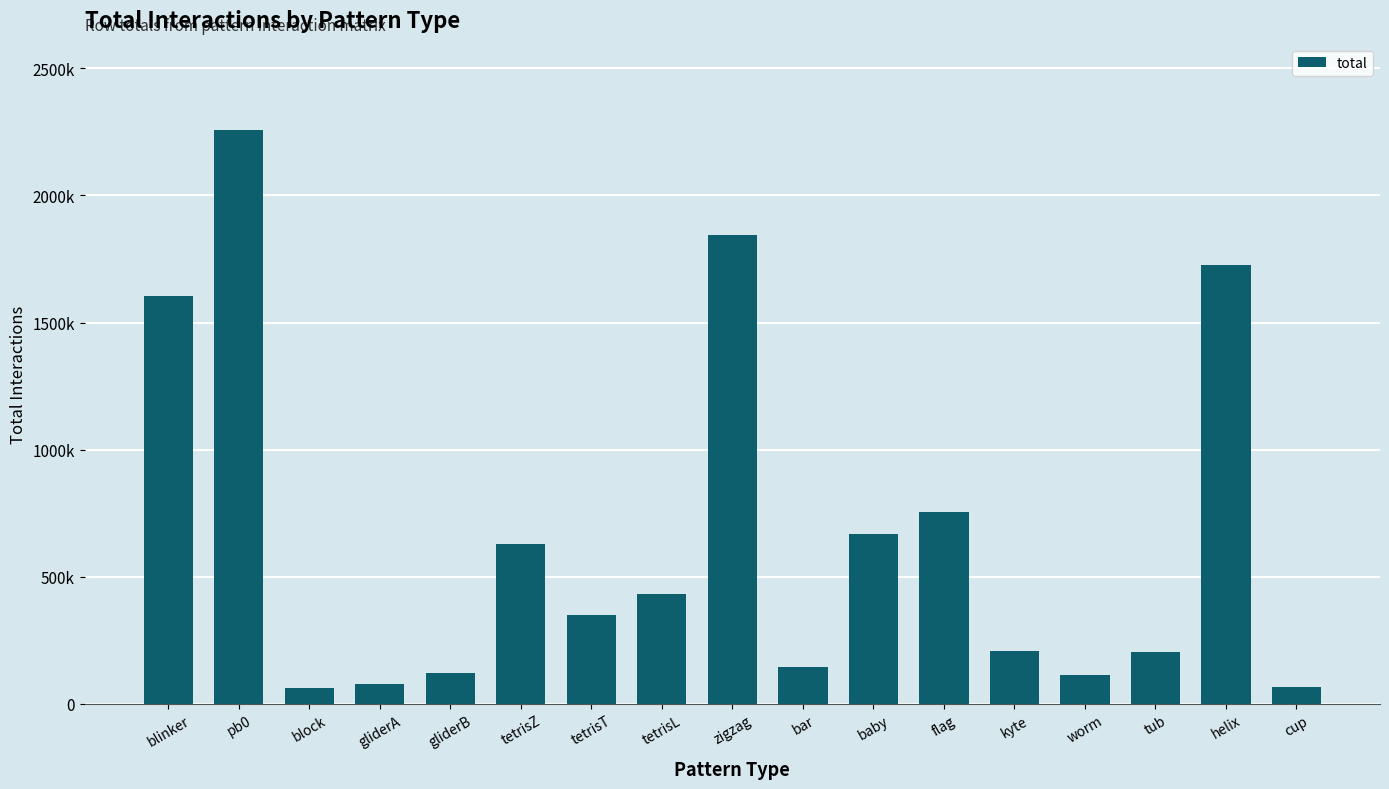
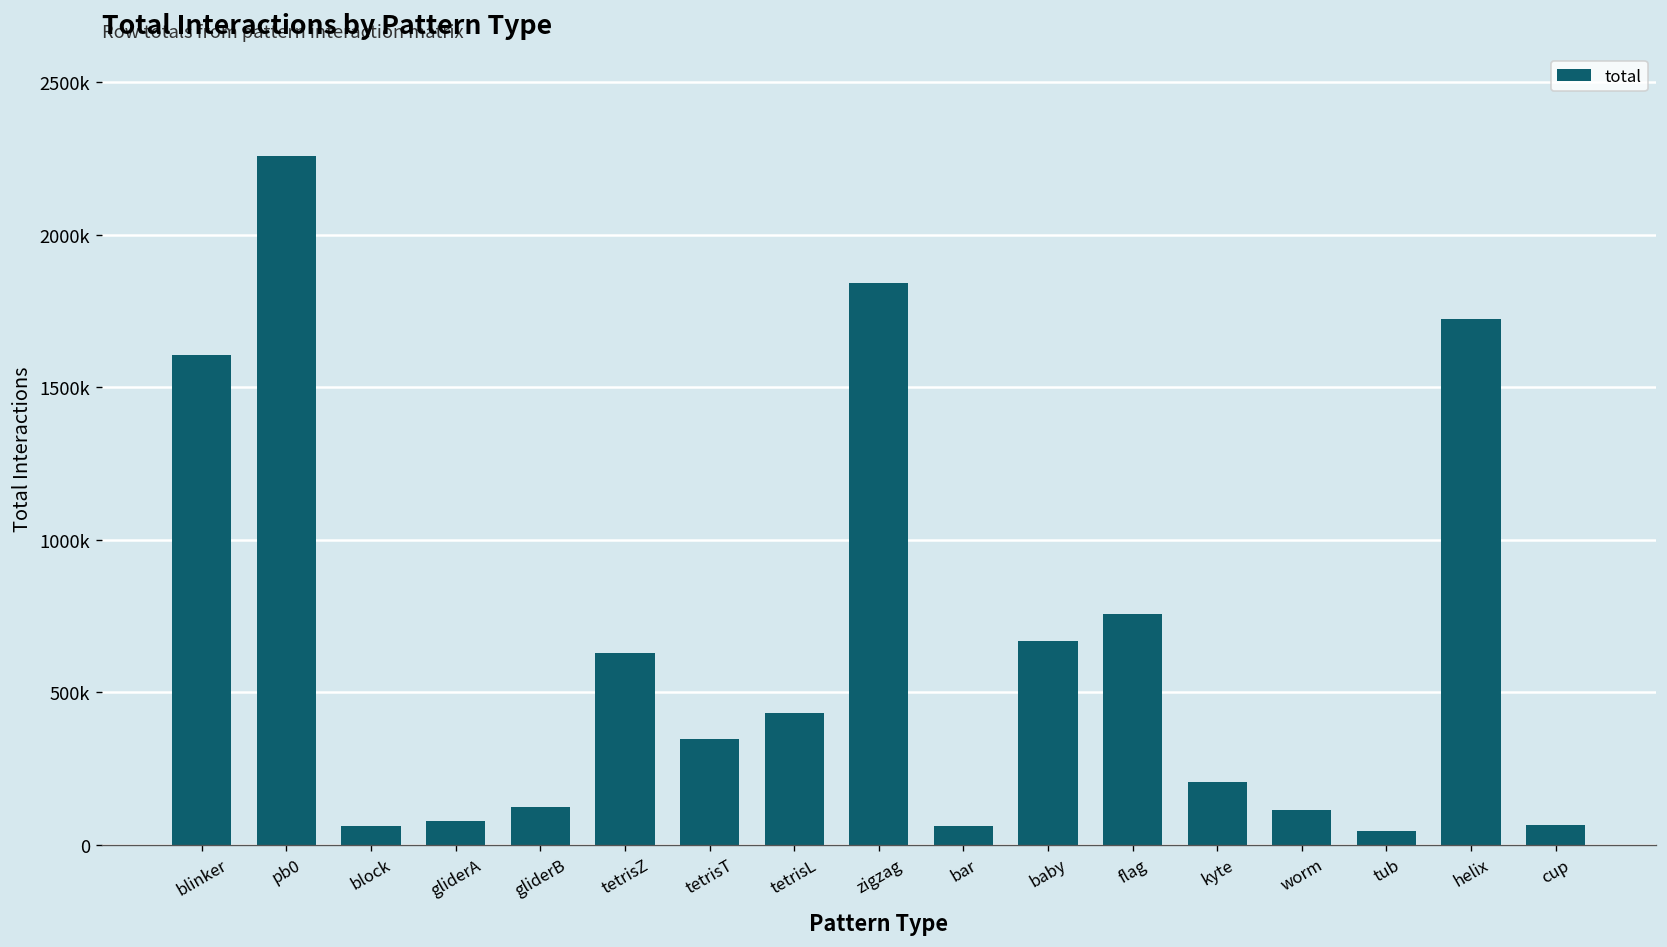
bar: 150000 -> 60000
tub: 200000 -> 40000
